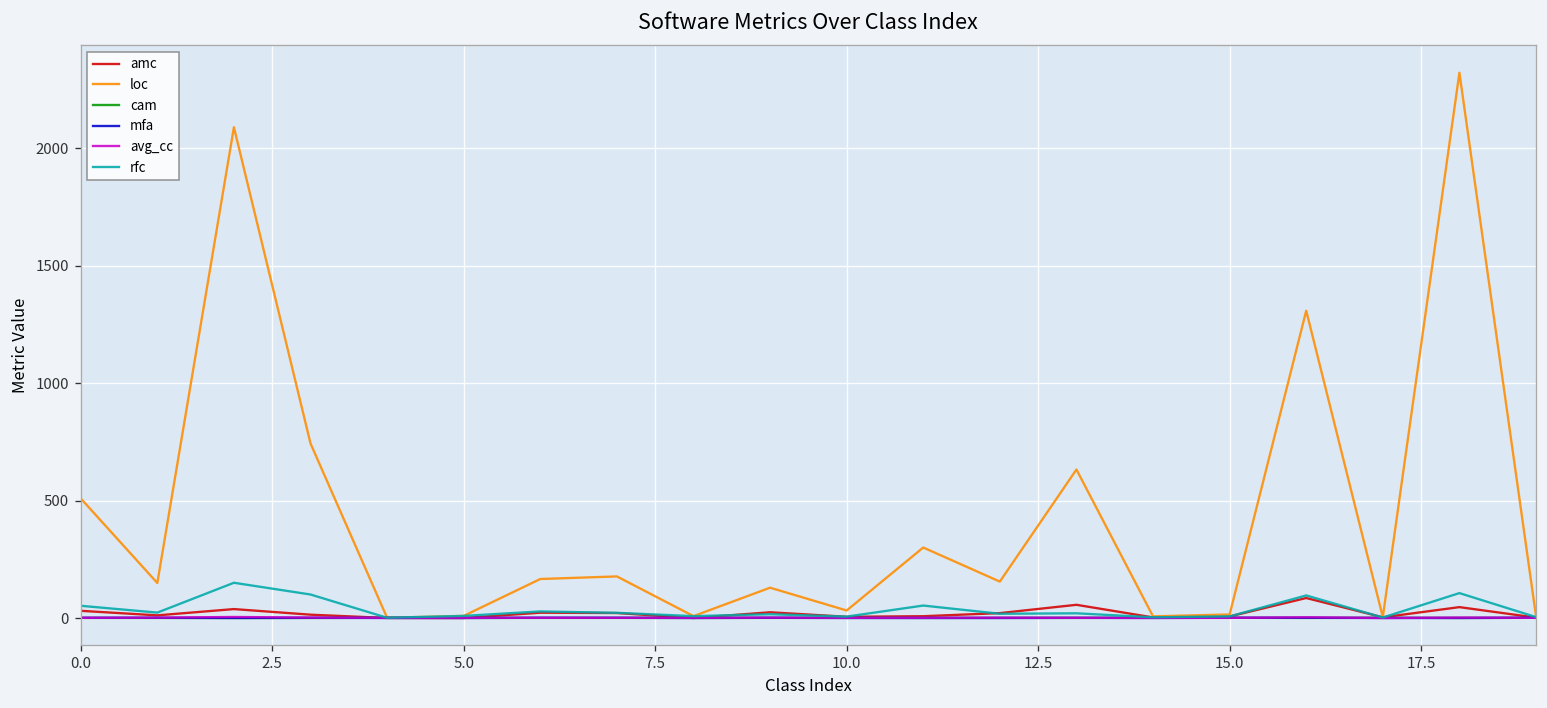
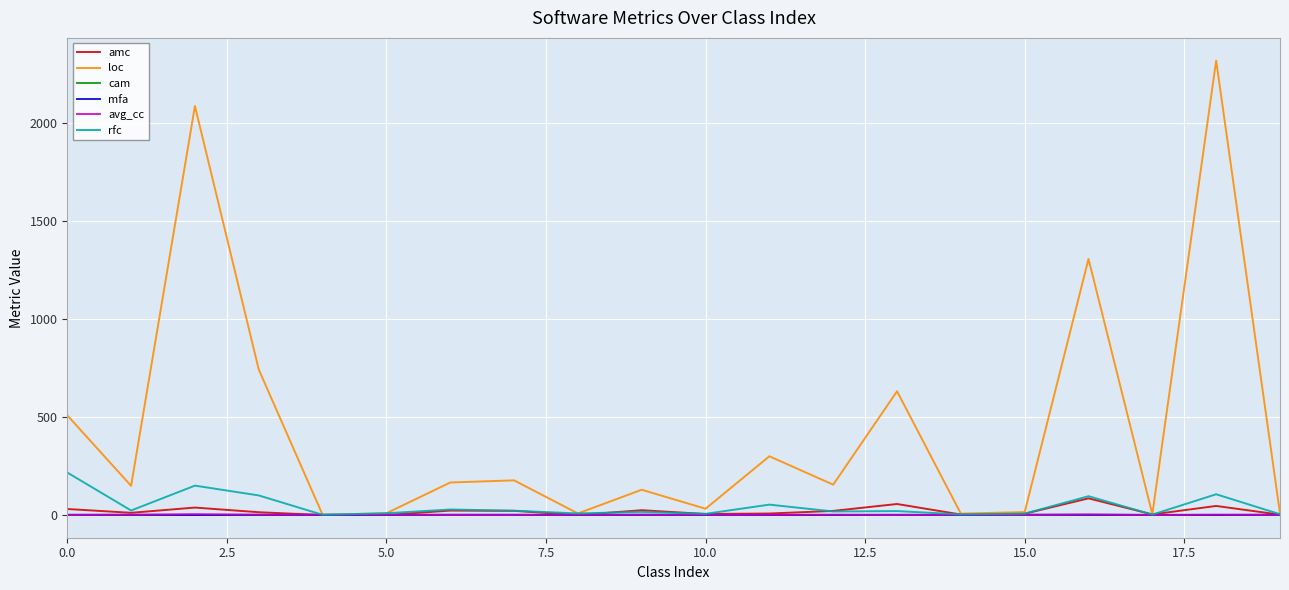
rfc, 0.0: 50 -> 220
